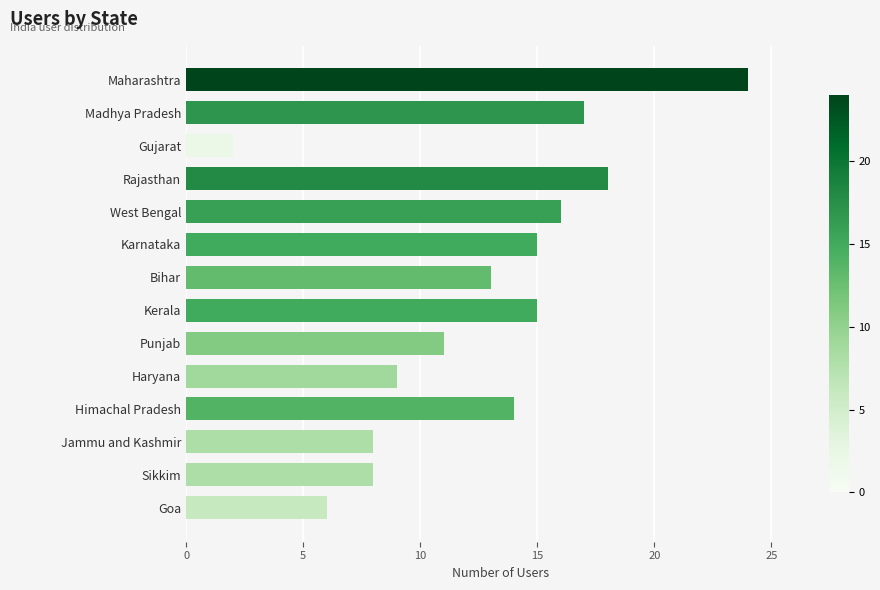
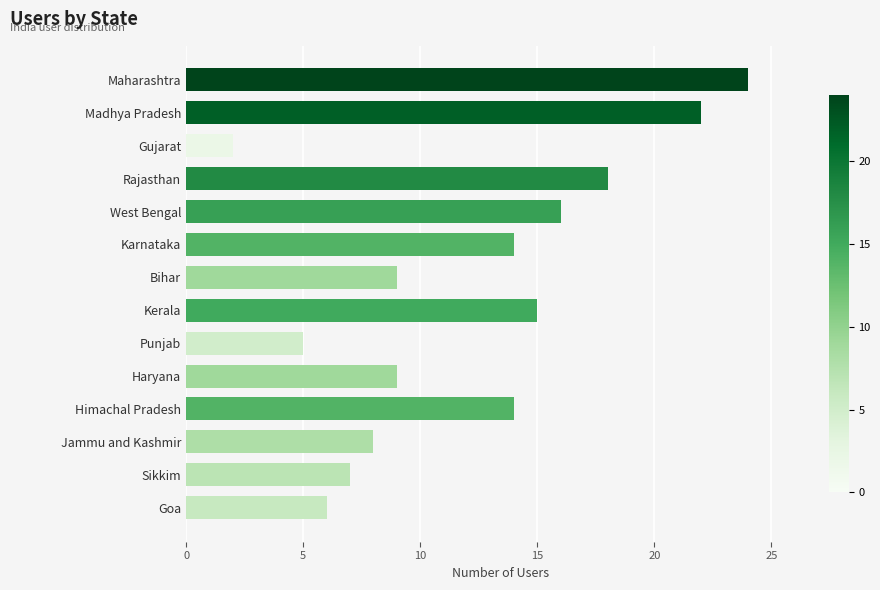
Madhya Pradesh: 17 -> 22
Karnataka: 15 -> 14
Bihar: 13 -> 9
Punjab: 11 -> 5
Sikkim: 8 -> 7
